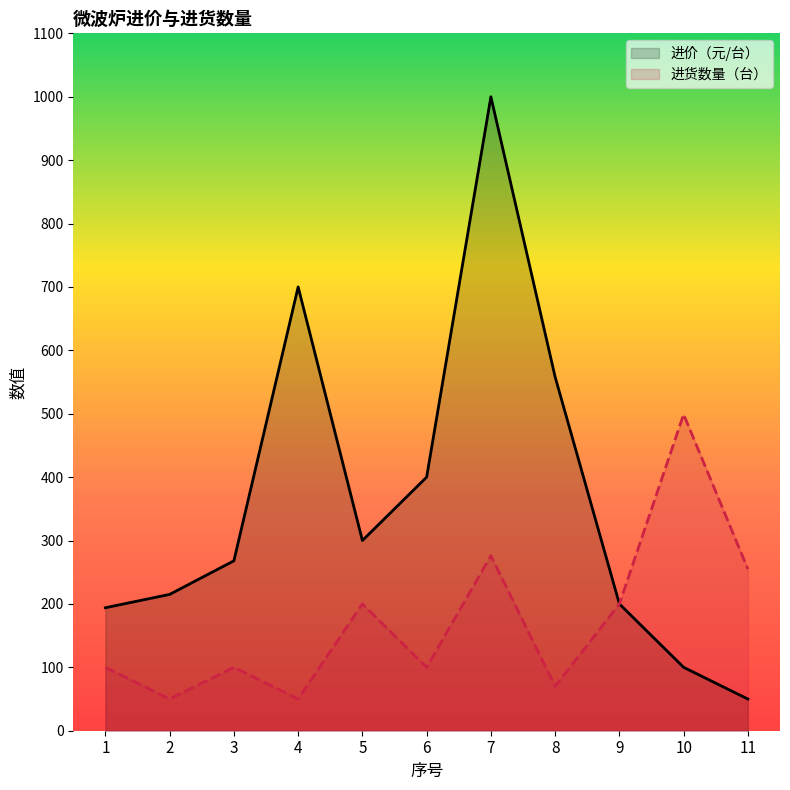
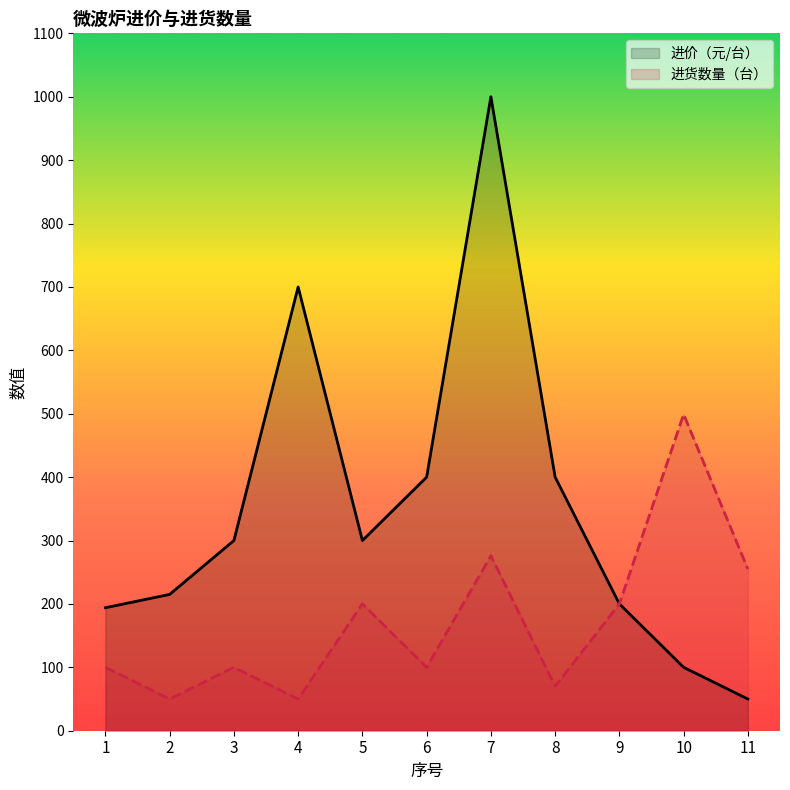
进价（元/台）, 3: 270 -> 300
进价（元/台）, 8: 560 -> 400
